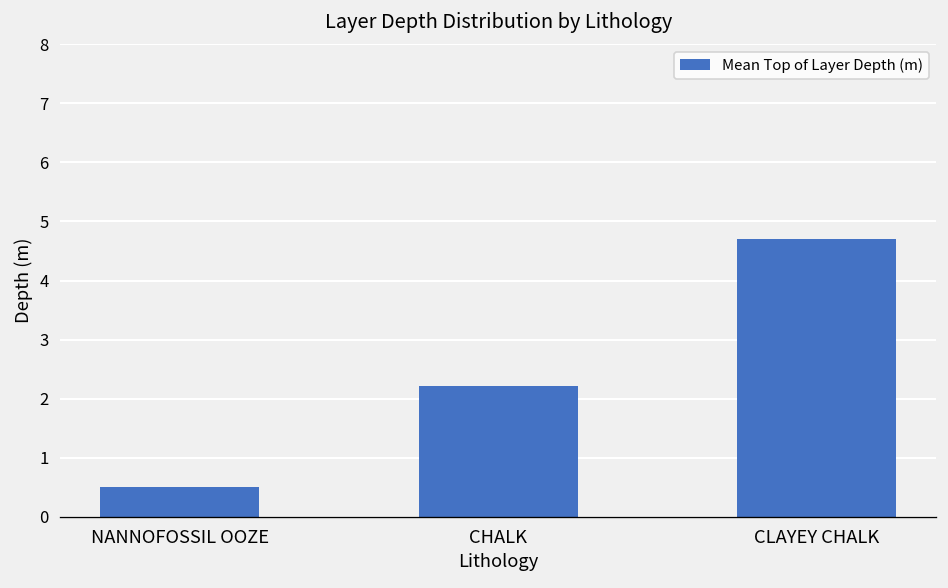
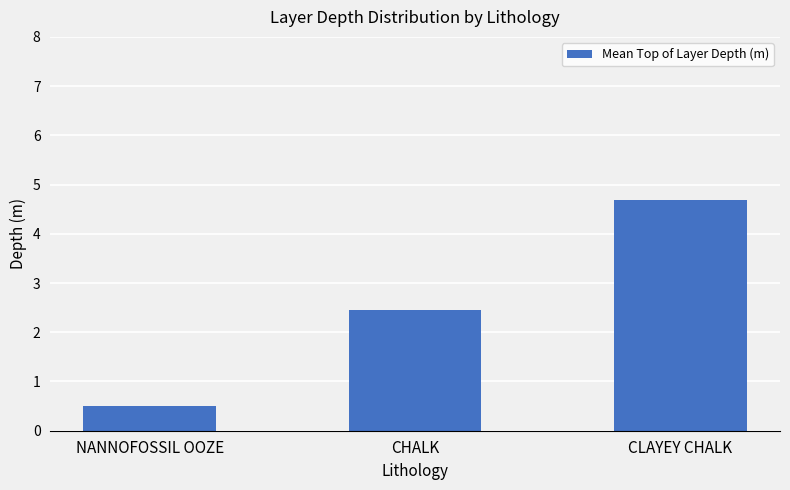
CHALK: 2.2 -> 2.5
